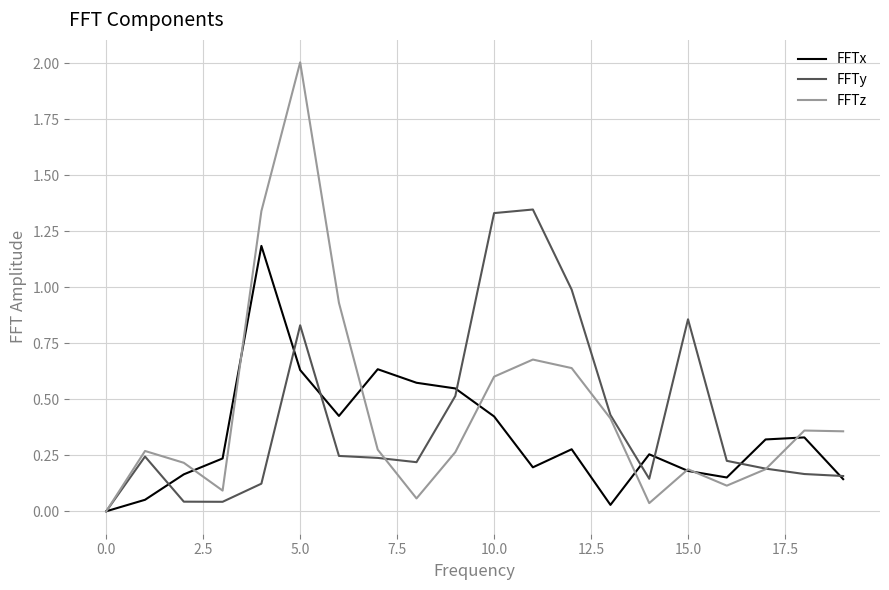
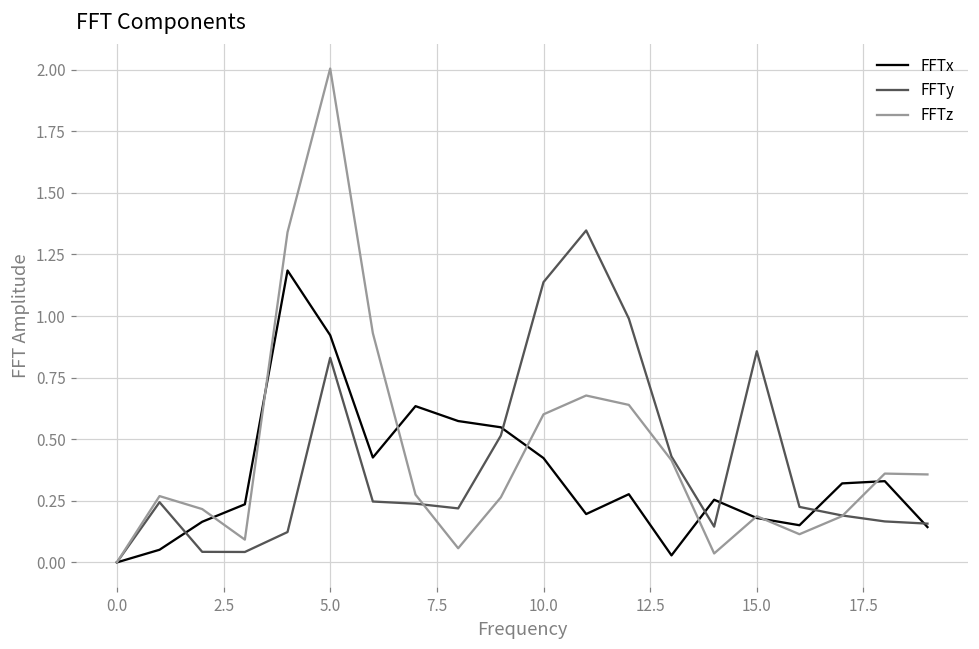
FFTx, 5.0: 0.63 -> 0.92
FFTy, 10.0: 1.33 -> 1.14
